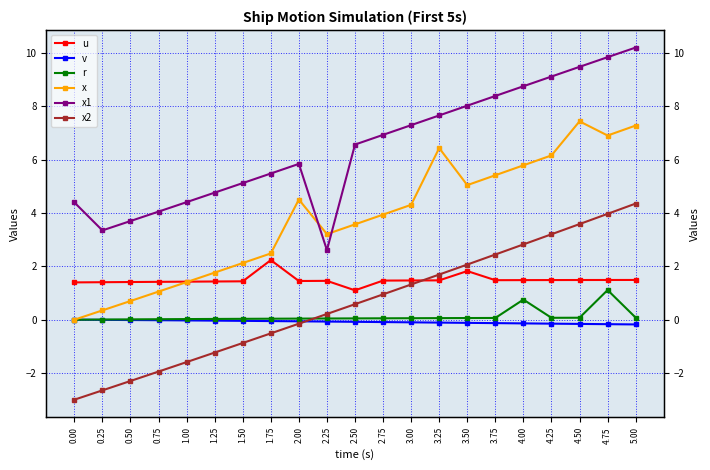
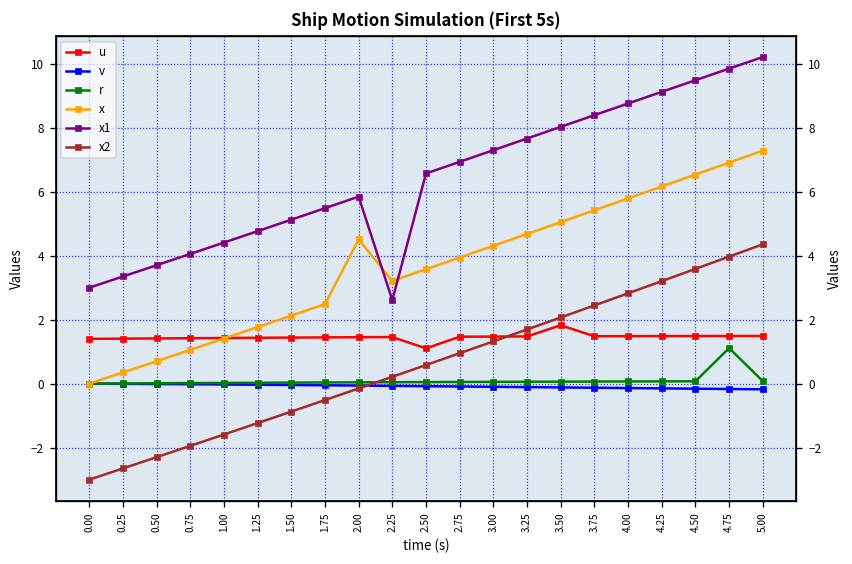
x1, 0.00: 4.4 -> 3.0
u, 1.75: 2.2 -> 1.4
x, 3.25: 6.4 -> 4.7
r, 4.00: 0.8 -> 0.1
x, 4.50: 7.4 -> 6.5
